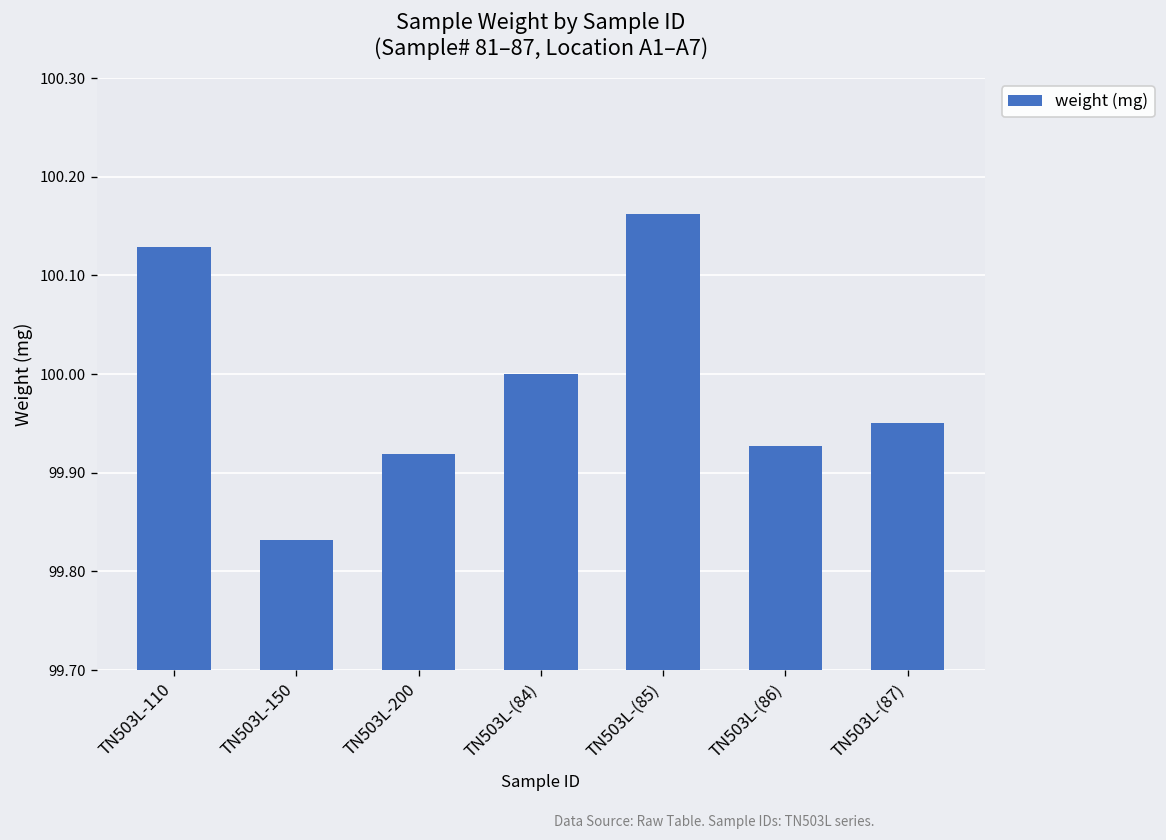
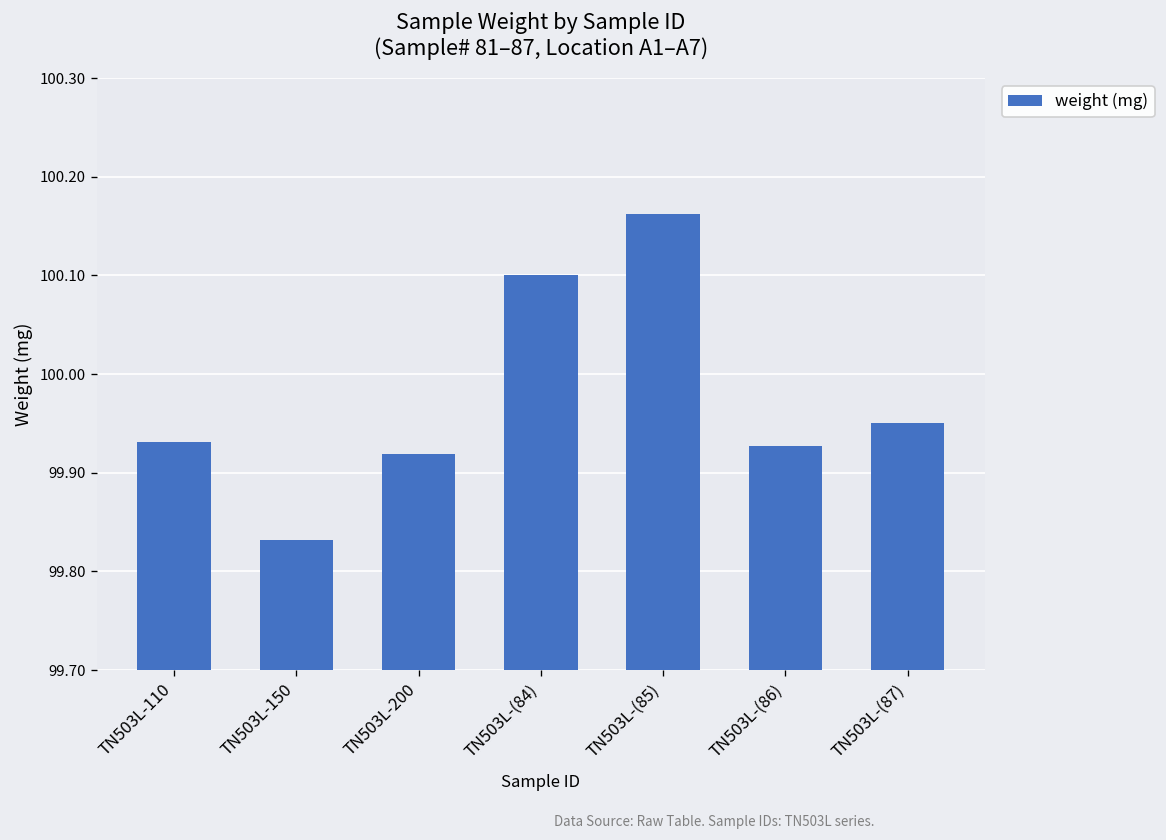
TN503L-110: 100.13 -> 99.93
TN503L-(84): 100.0 -> 100.1
